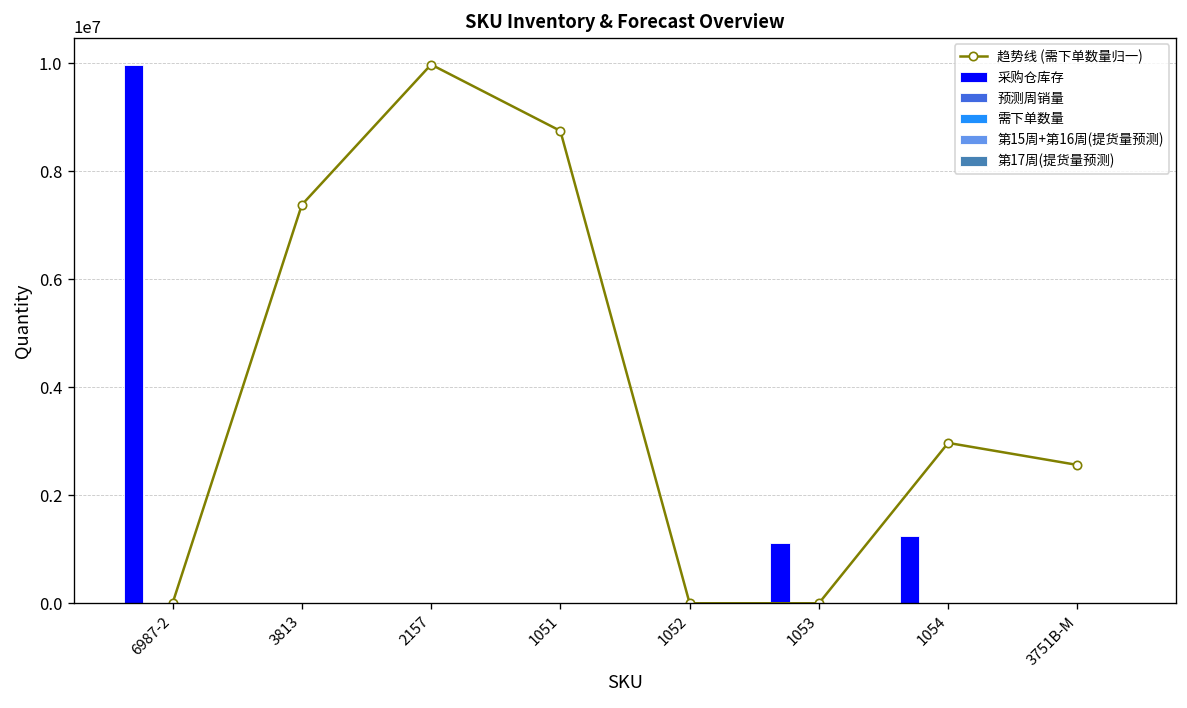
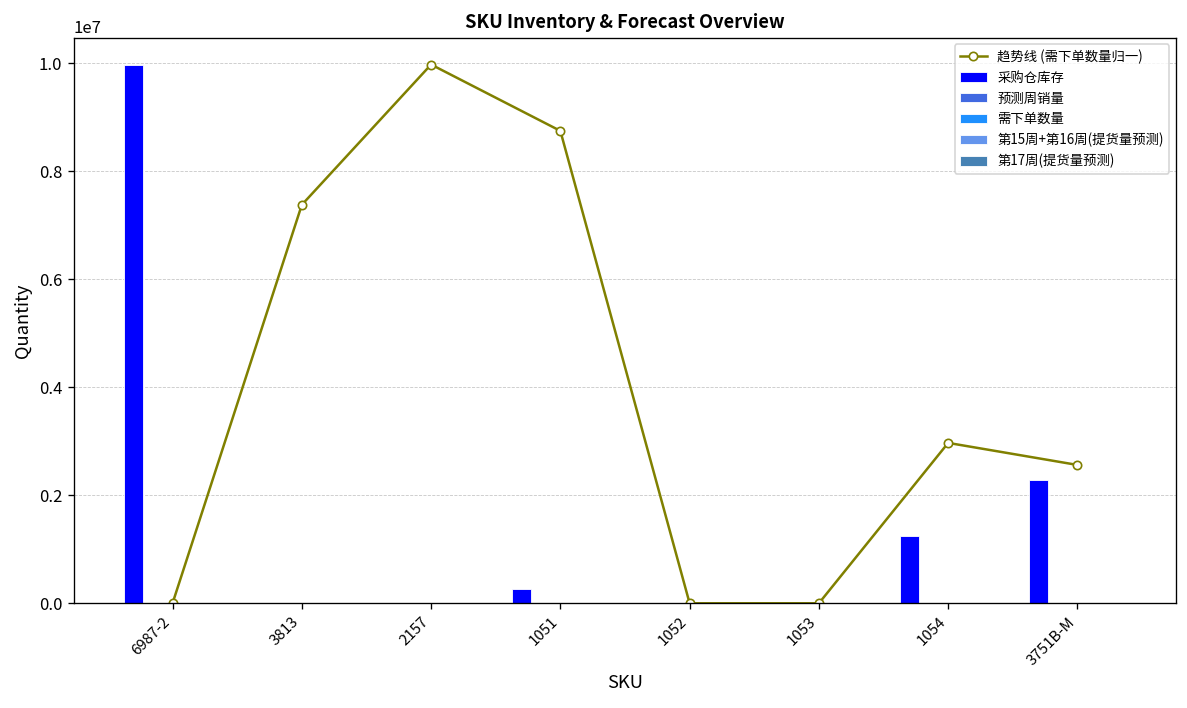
采购仓库存, 1051: 0 -> 300000
采购仓库存, 1053: 1100000 -> 0
采购仓库存, 3751B-M: 0 -> 2300000
